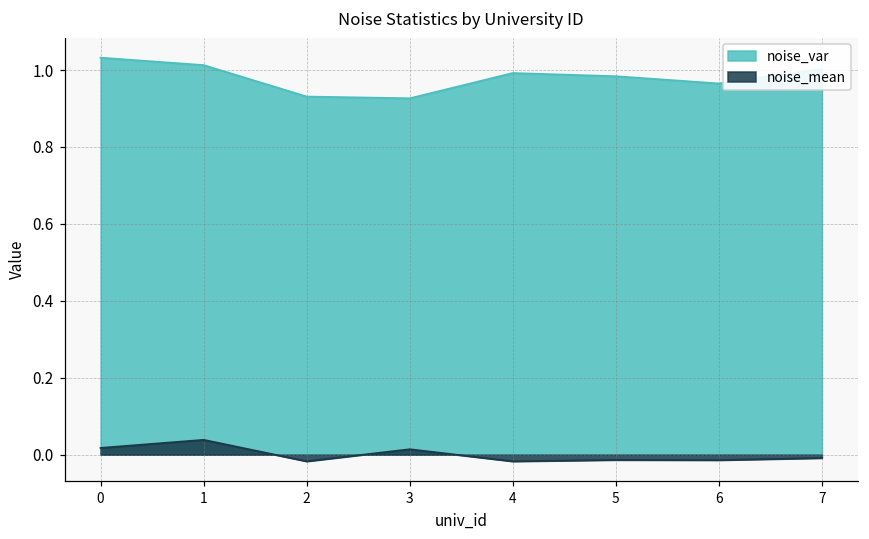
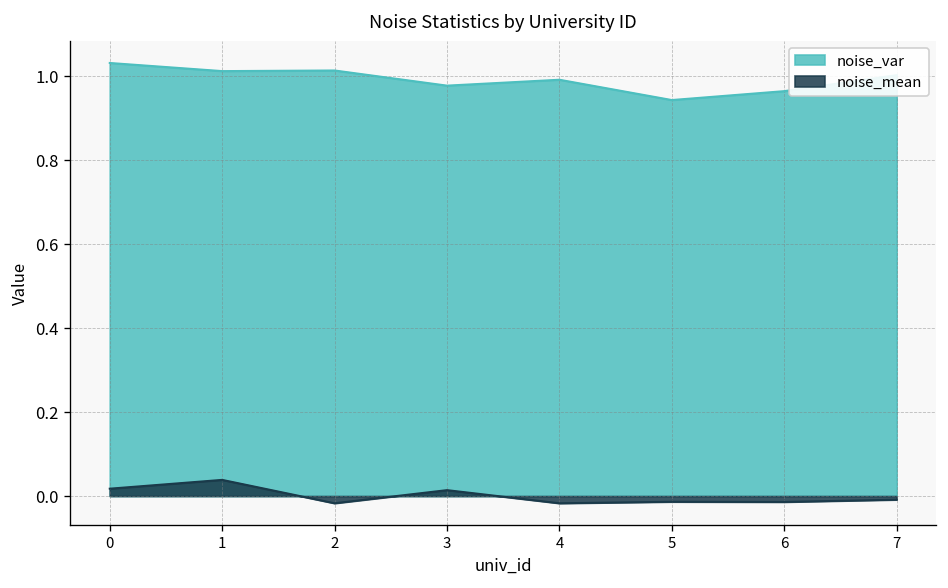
noise_var, 2: 0.93 -> 1.01
noise_var, 3: 0.93 -> 0.98
noise_var, 5: 0.98 -> 0.94
